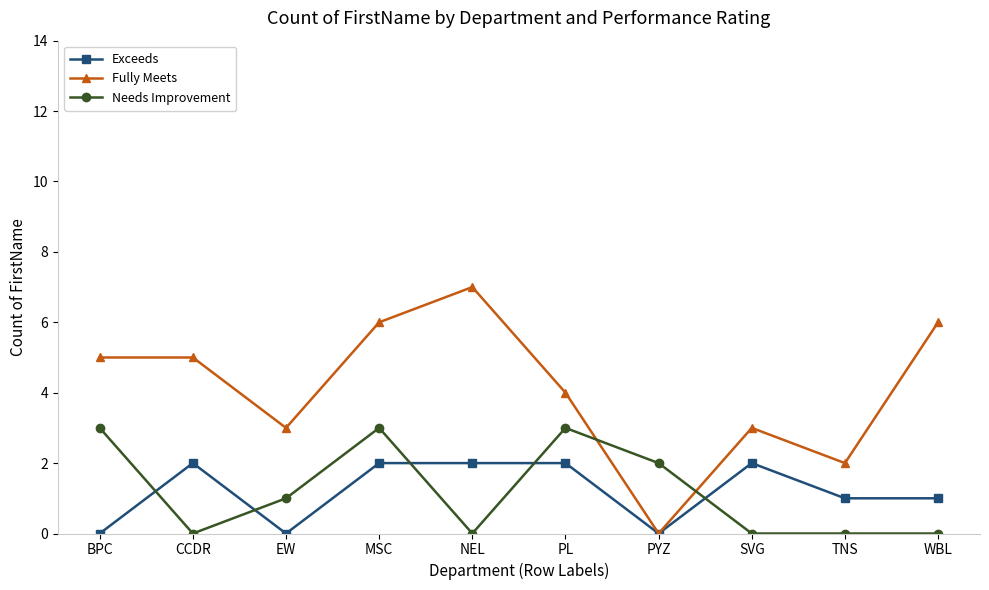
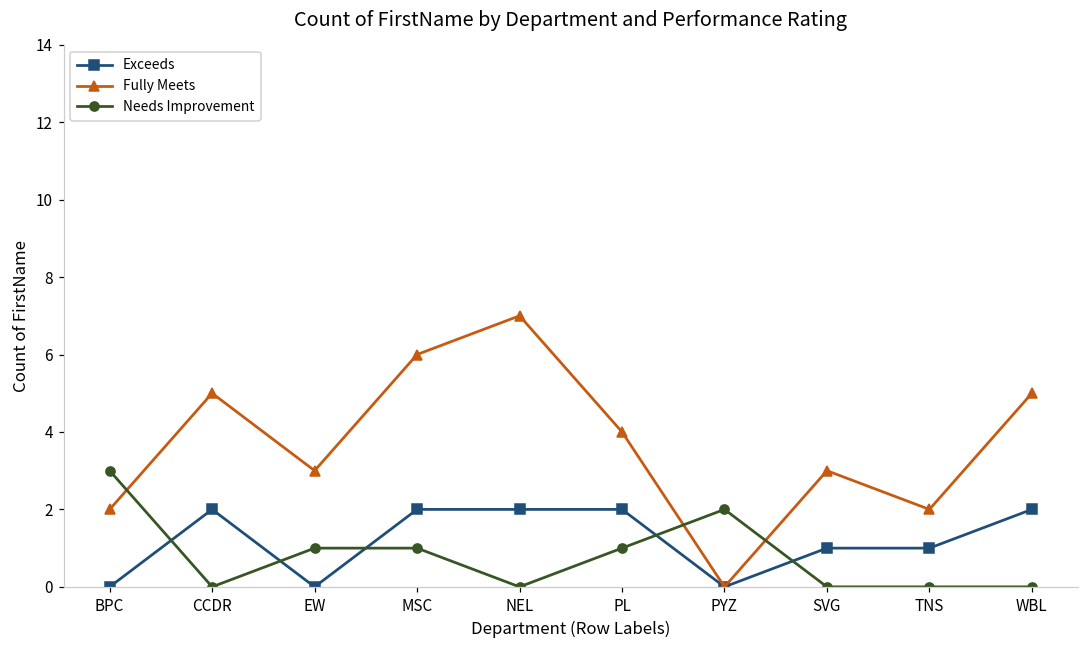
Fully Meets, BPC: 5 -> 2
Needs Improvement, MSC: 3 -> 1
Needs Improvement, PL: 3 -> 1
Exceeds, SVG: 2 -> 1
Exceeds, WBL: 1 -> 2
Fully Meets, WBL: 6 -> 5
